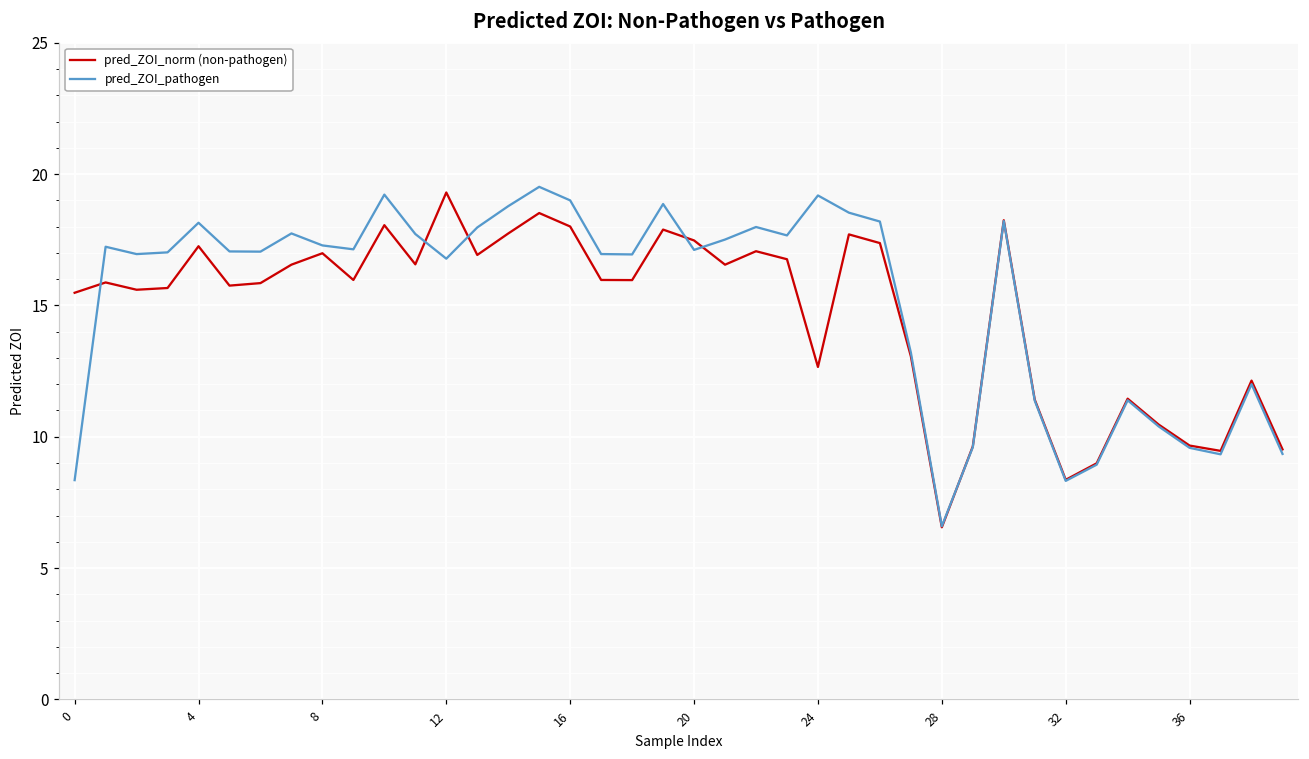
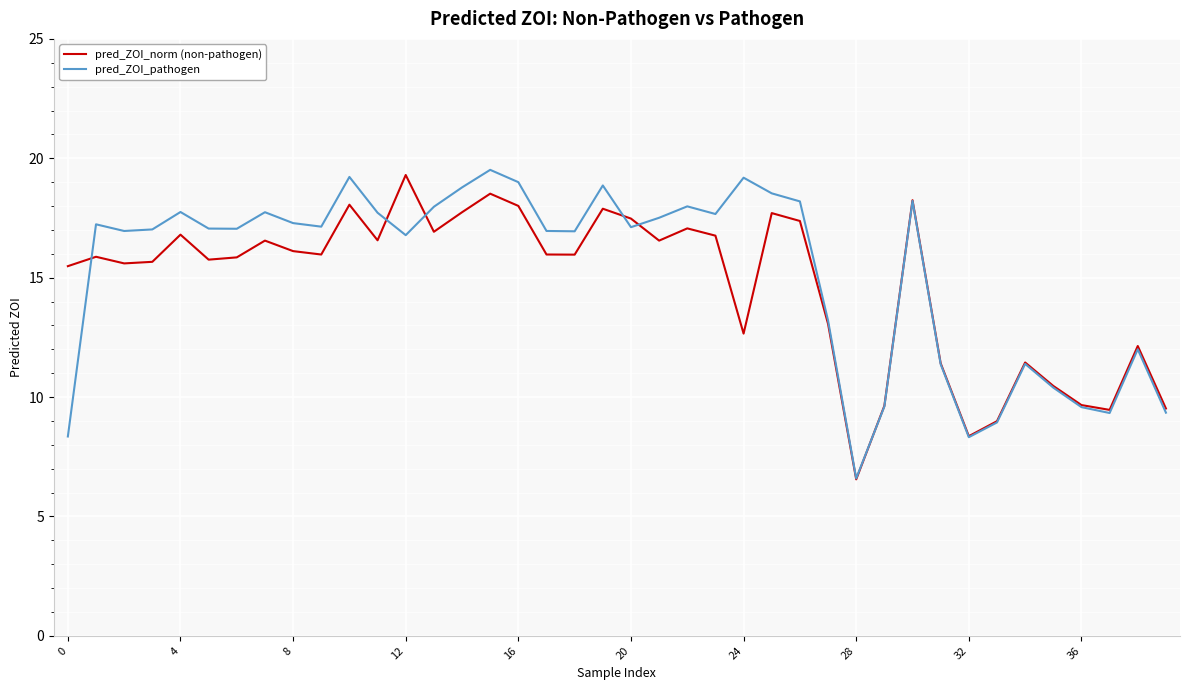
pred_ZOI_norm (non-pathogen), 4: 17.3 -> 16.8
pred_ZOI_pathogen, 4: 18.1 -> 17.7
pred_ZOI_norm (non-pathogen), 8: 17.0 -> 16.1
